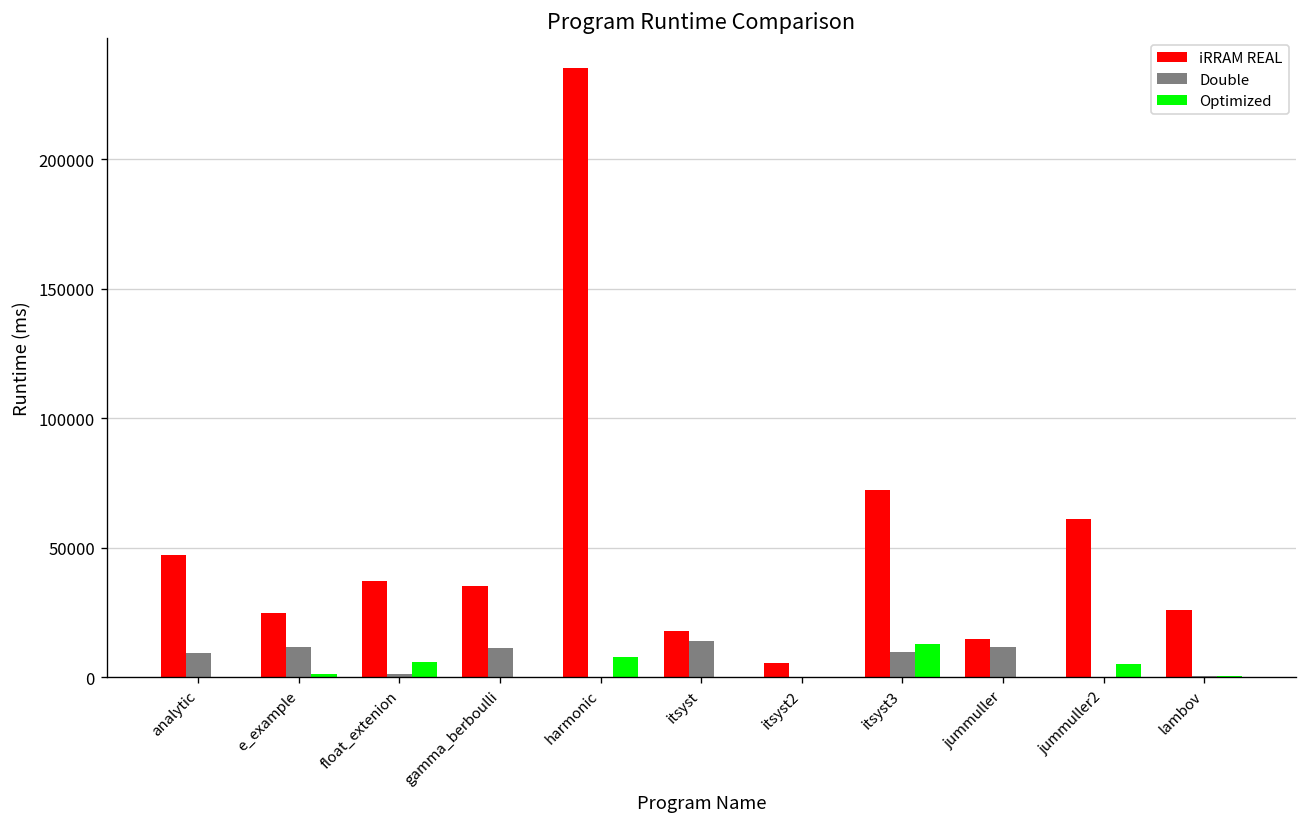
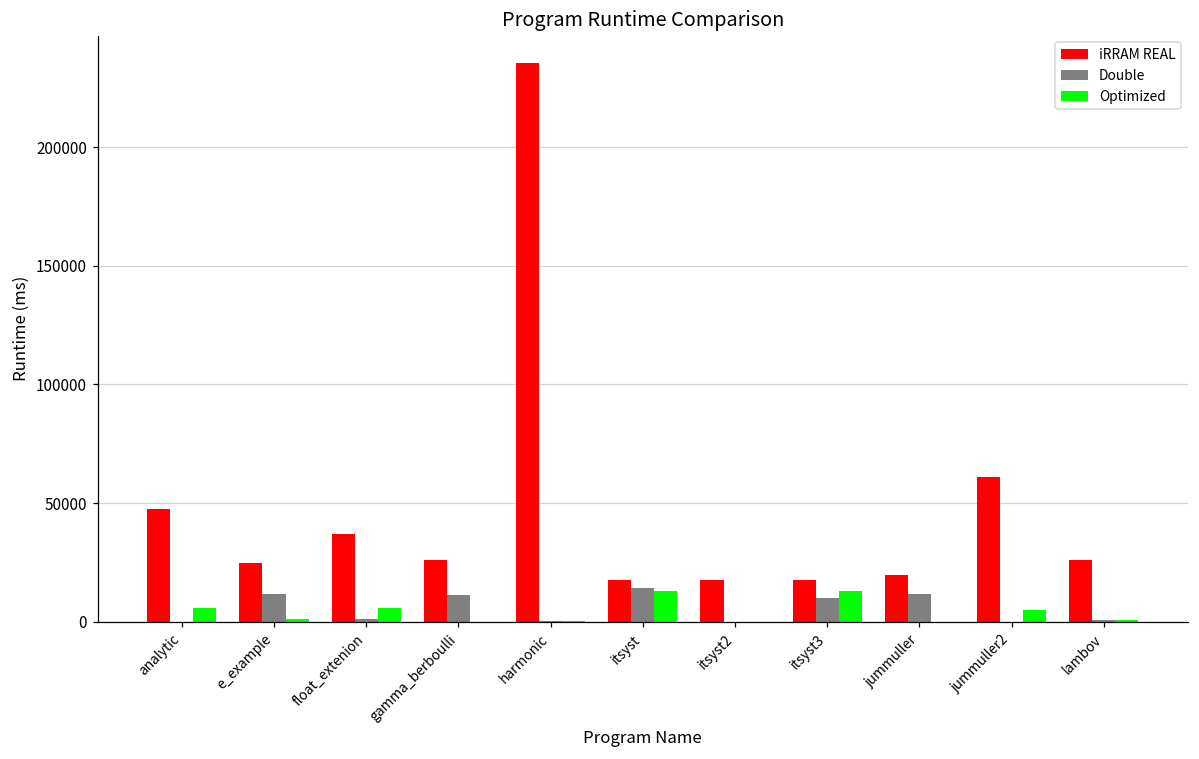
Double, analytic: 9000 -> 0
Optimized, analytic: 0 -> 6000
iRRAM REAL, gamma_berboulli: 35000 -> 26000
Optimized, harmonic: 8000 -> 0
Optimized, itsyst: 0 -> 13000
iRRAM REAL, itsyst2: 6000 -> 18000
iRRAM REAL, itsyst3: 73000 -> 18000
iRRAM REAL, jummuller: 15000 -> 20000
